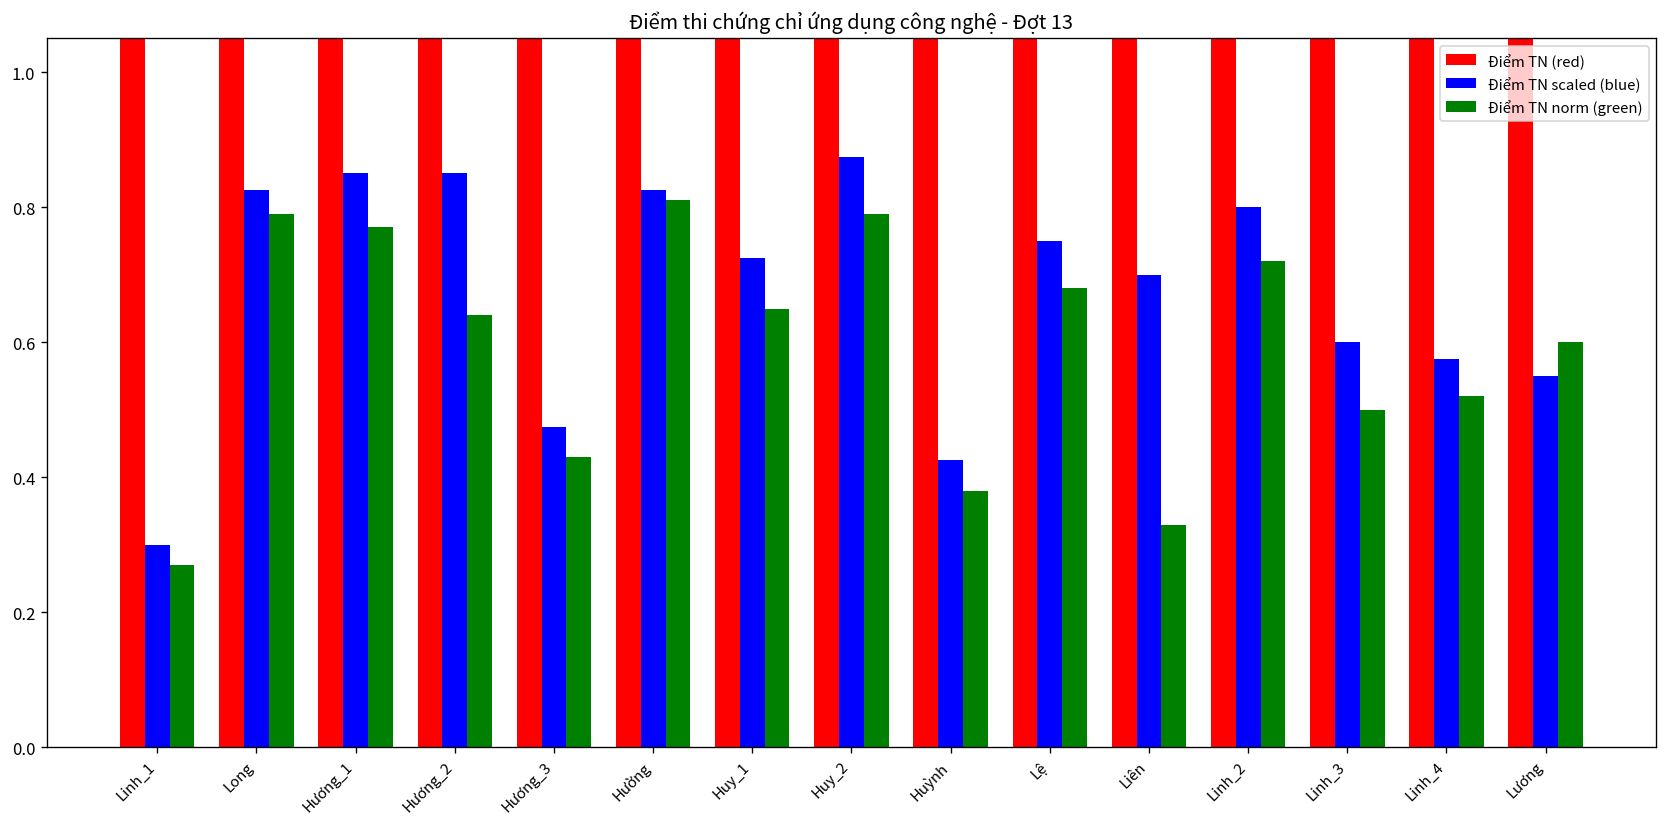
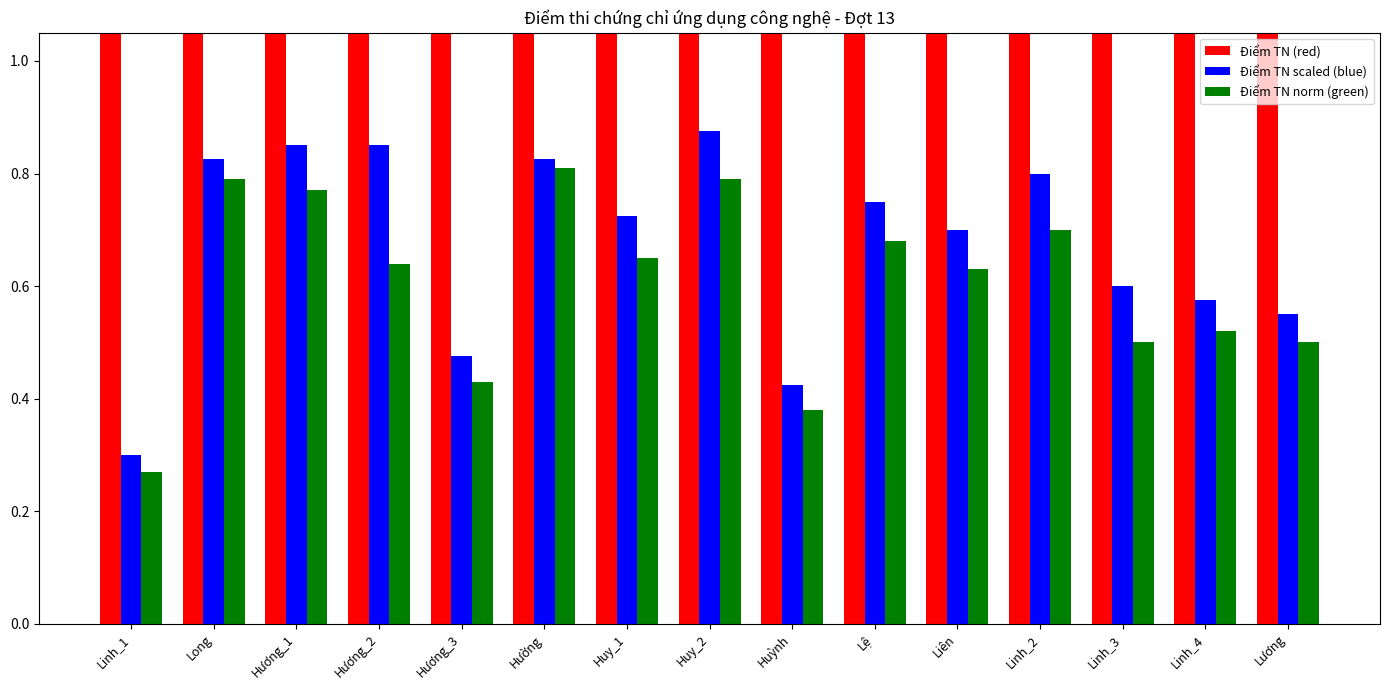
Điểm TN norm (green), Liên: 0.33 -> 0.63
Điểm TN norm (green), Linh_2: 0.72 -> 0.70
Điểm TN norm (green), Lương: 0.6 -> 0.5
